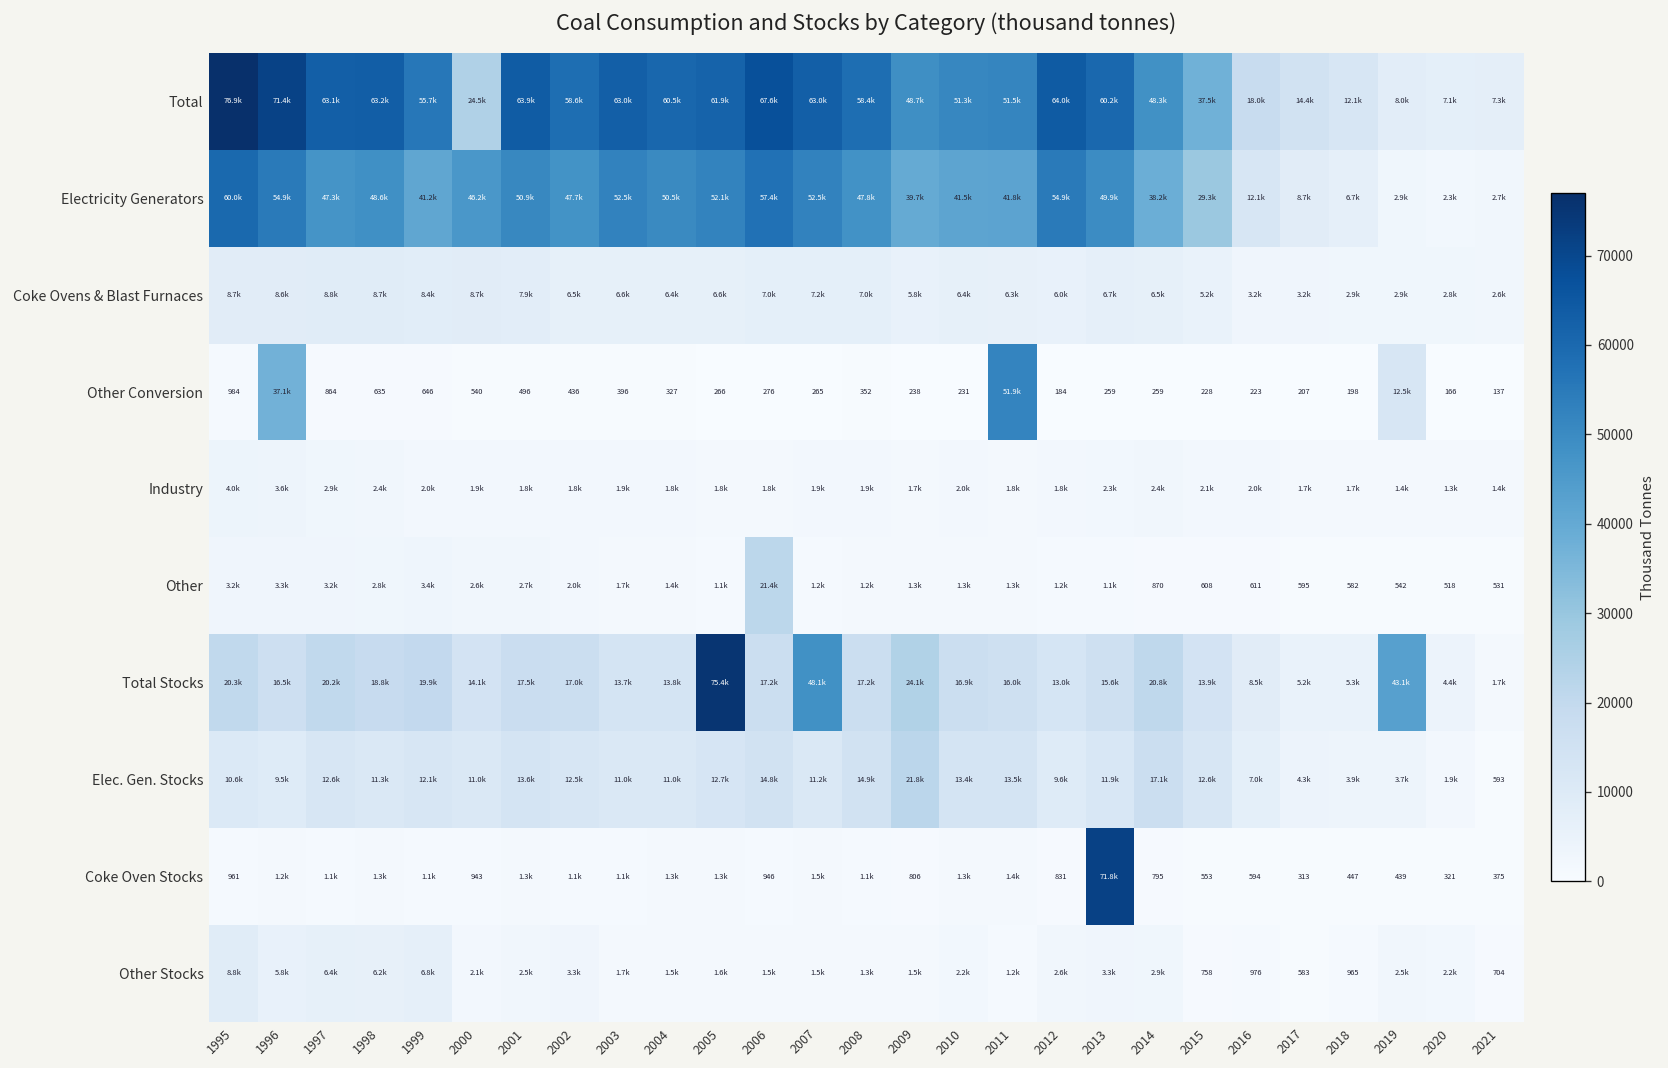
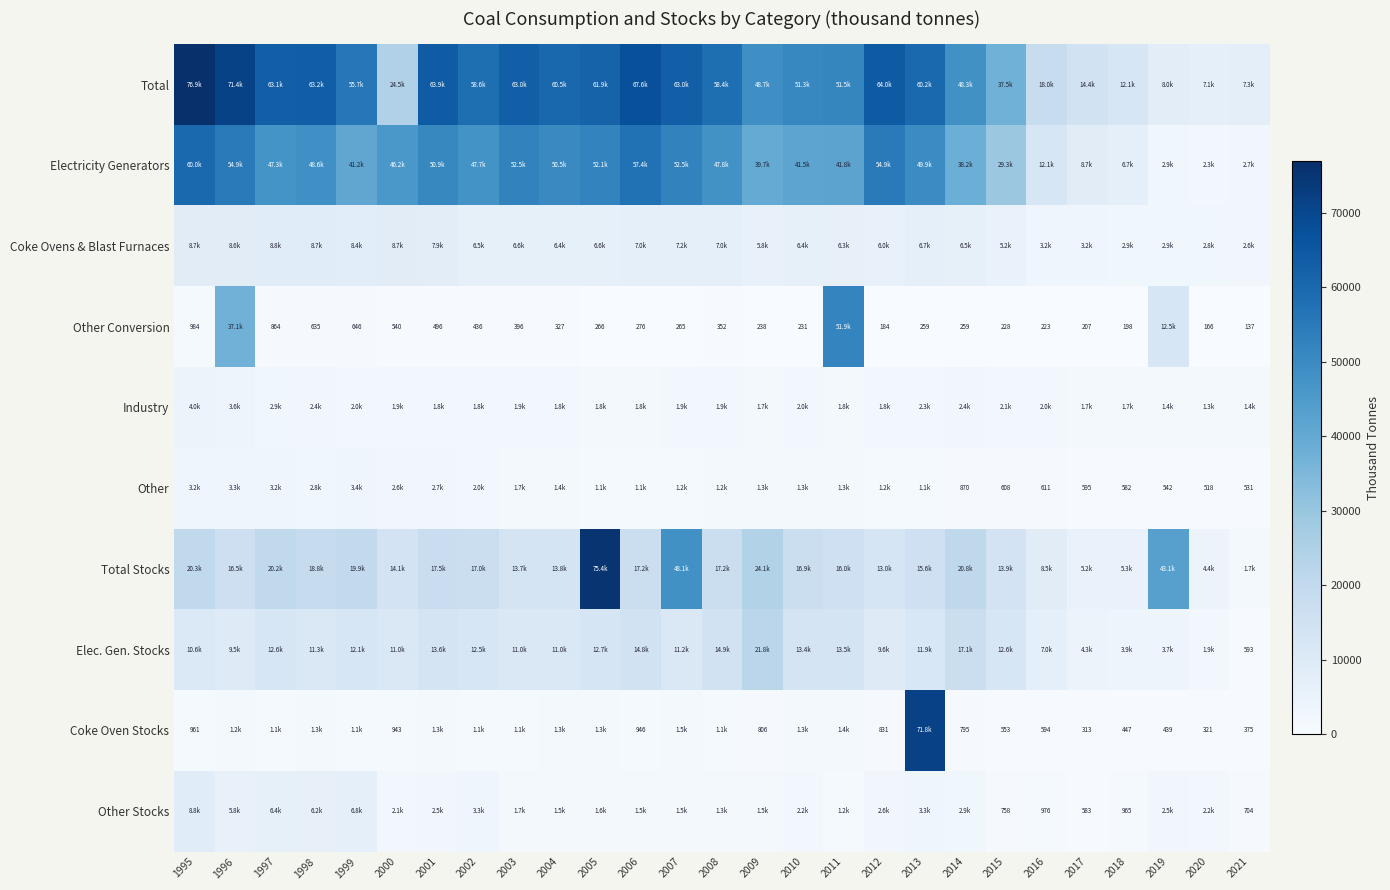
Other, 2006: 21.4k -> 1.1k
